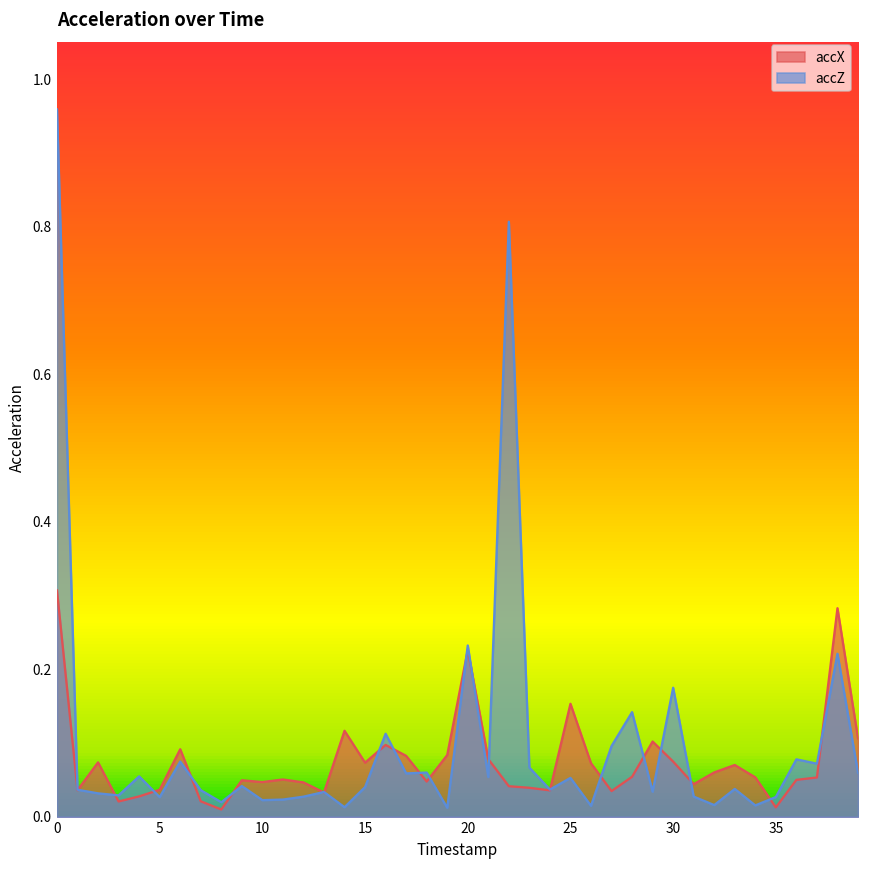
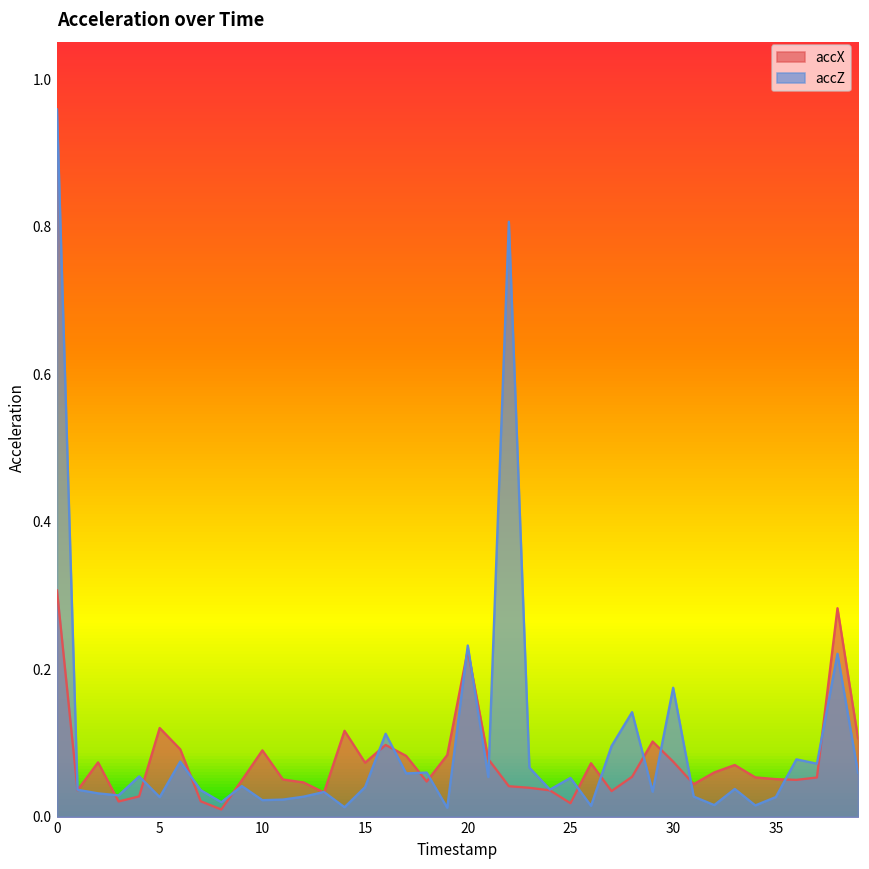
accX, 5: 0.04 -> 0.12
accX, 10: 0.05 -> 0.09
accX, 25: 0.15 -> 0.02
accX, 35: 0.01 -> 0.05
